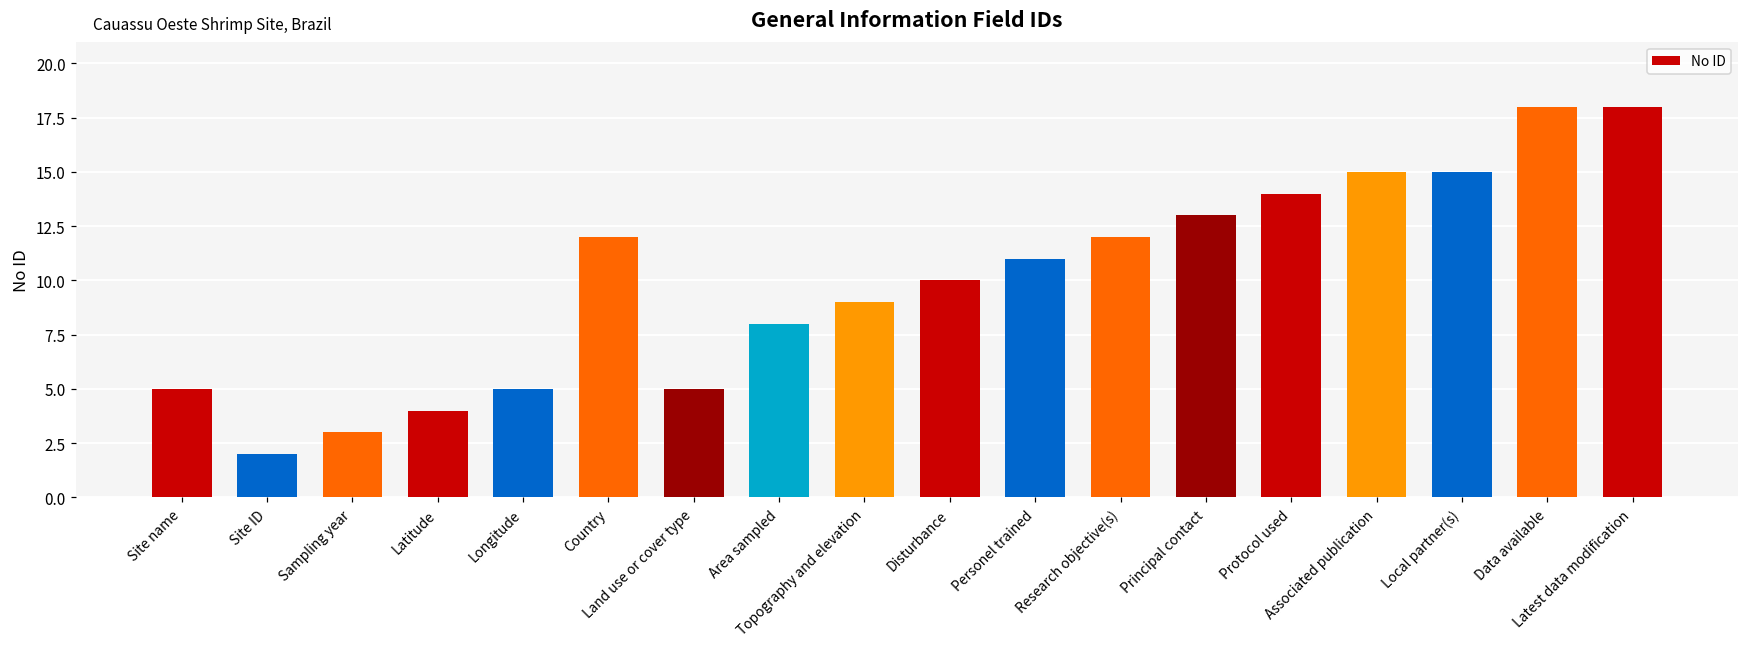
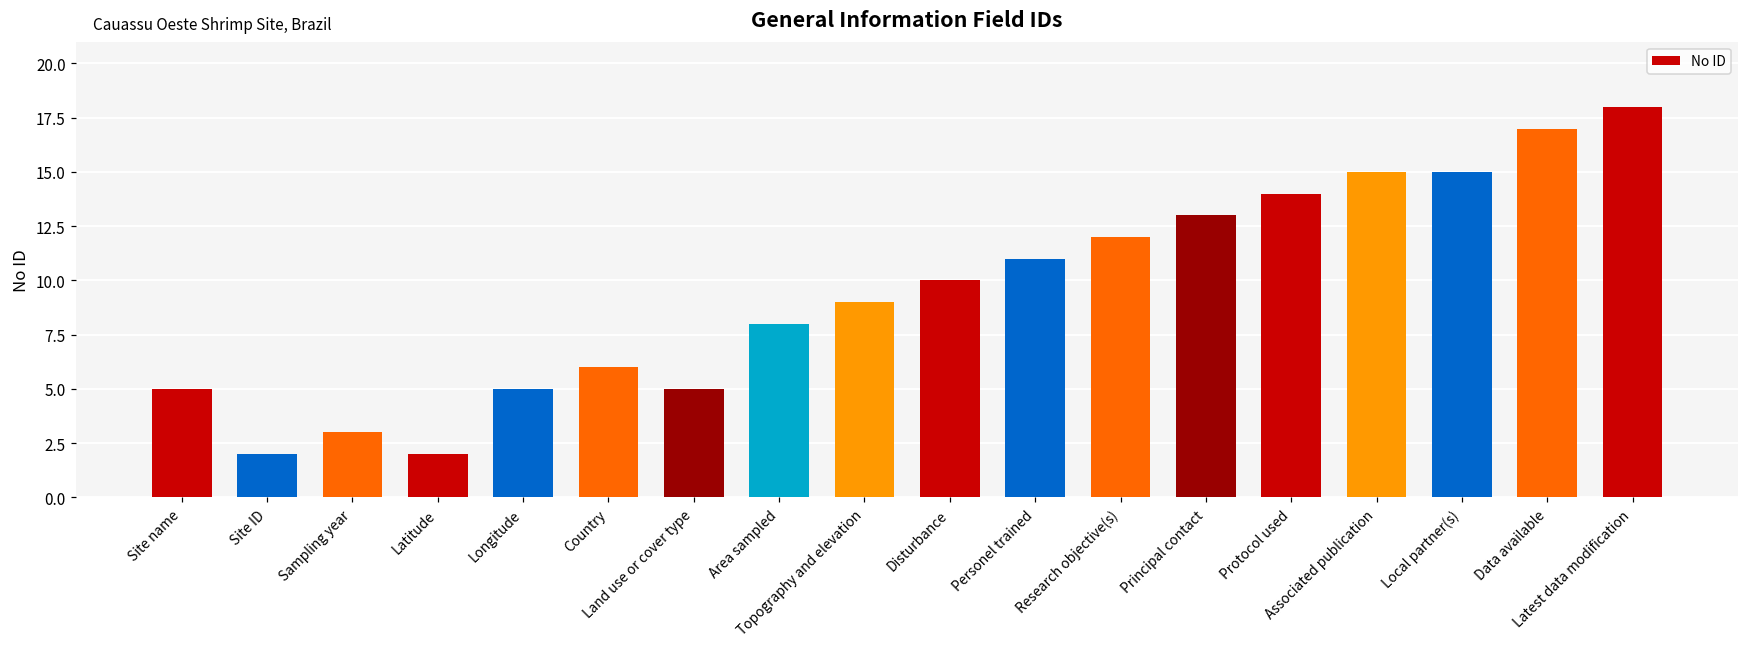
Latitude: 4 -> 2
Country: 12 -> 6
Data available: 18 -> 17
